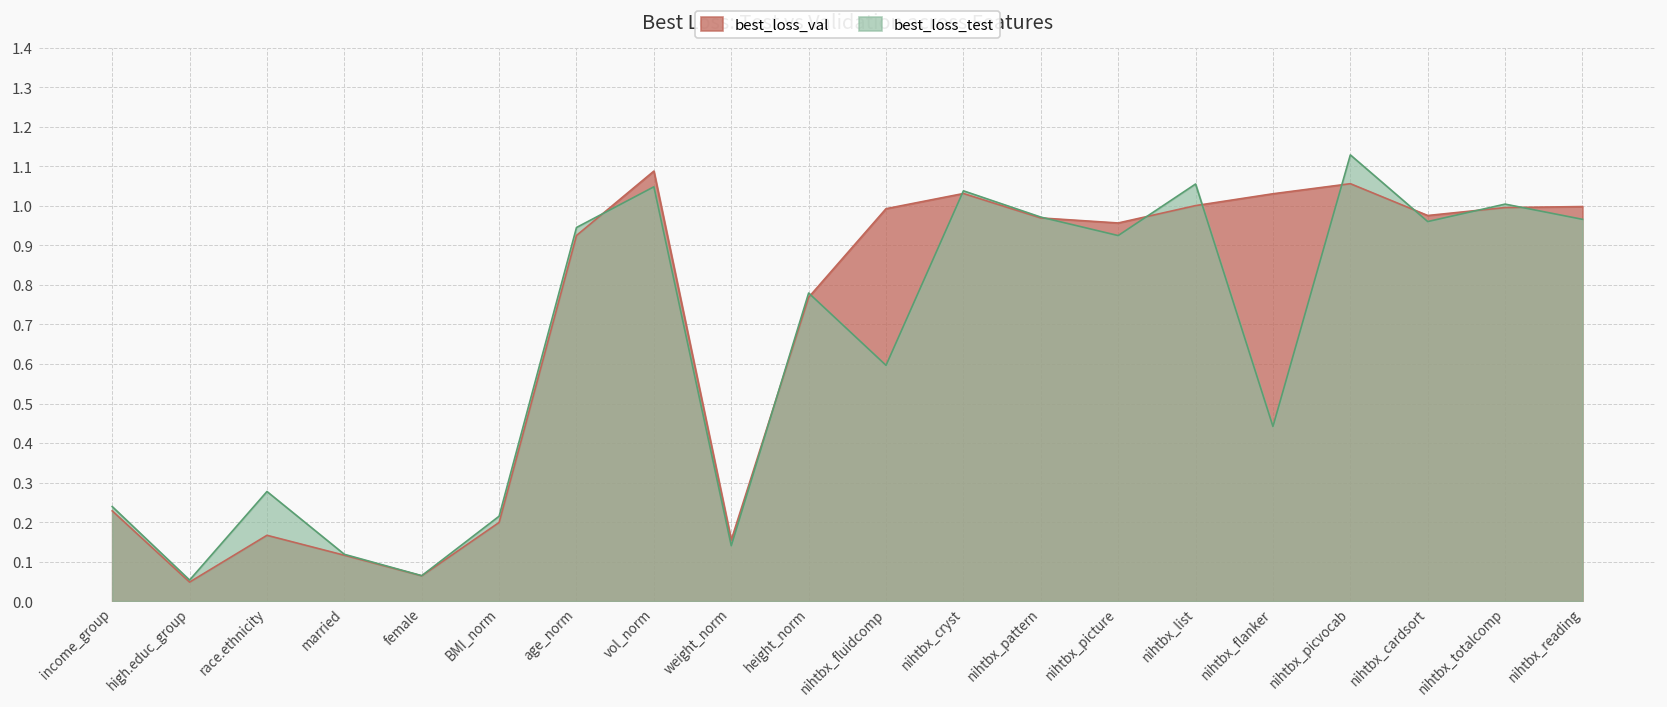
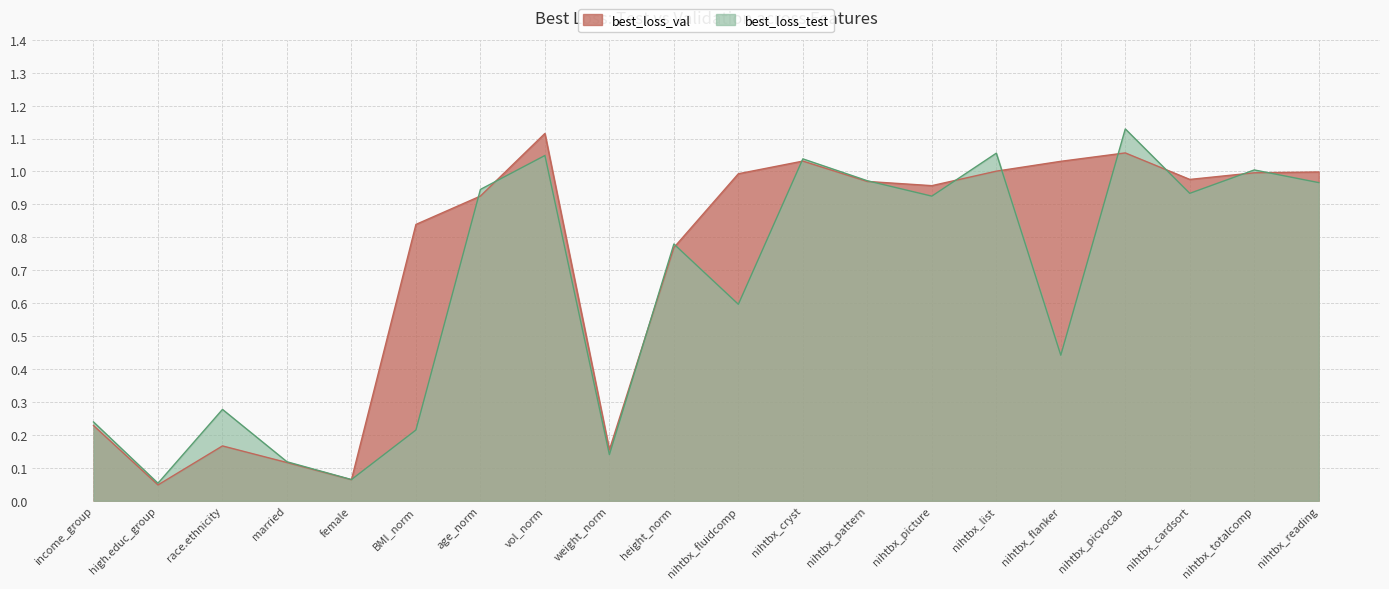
best_loss_val, BMI_norm: 0.20 -> 0.84
best_loss_val, vol_norm: 1.09 -> 1.12
best_loss_test, nihtbx_cardsort: 0.96 -> 0.93
